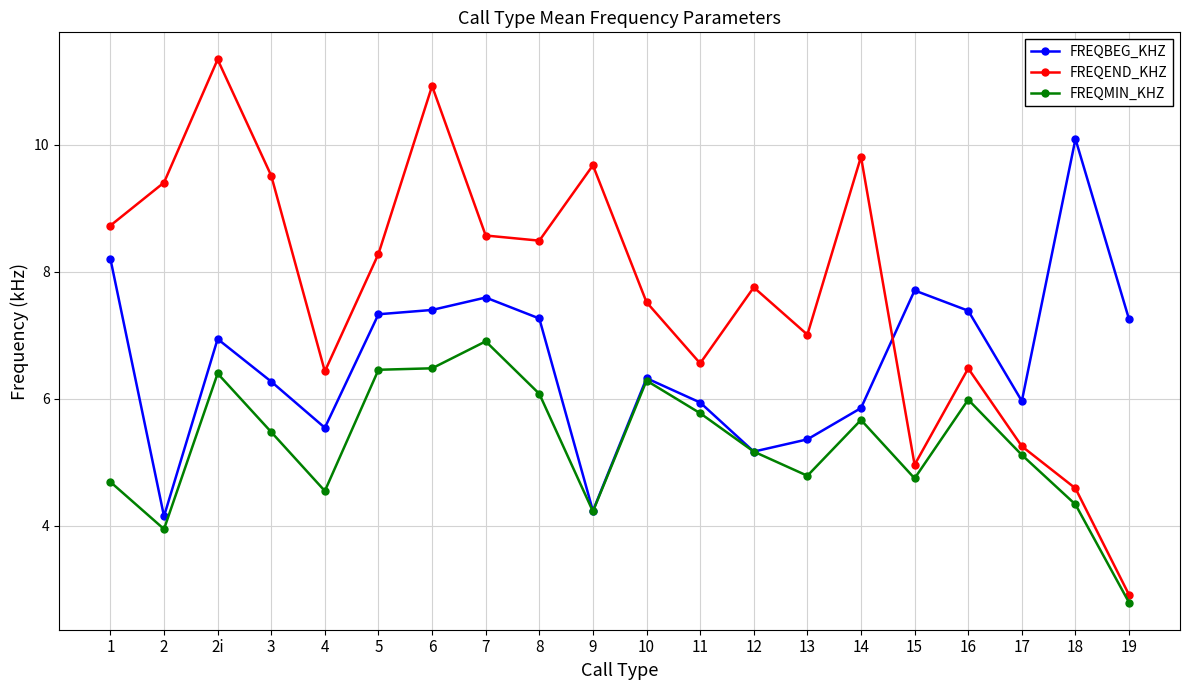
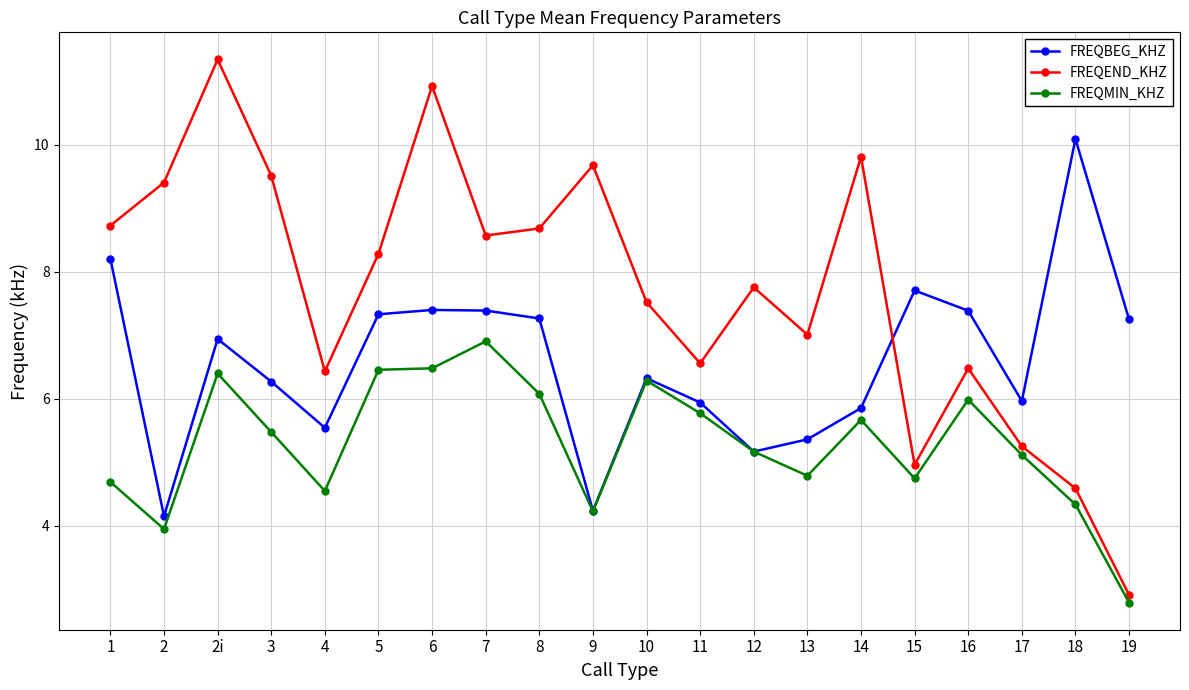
FREQBEG_KHZ, 7: 7.6 -> 7.4
FREQEND_KHZ, 8: 8.5 -> 8.7
